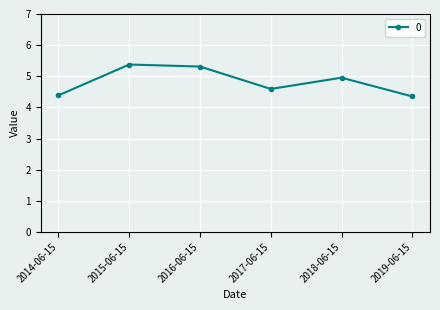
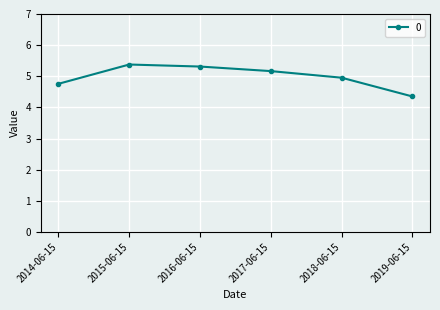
2014-06-15: 4.4 -> 4.8
2017-06-15: 4.6 -> 5.2
